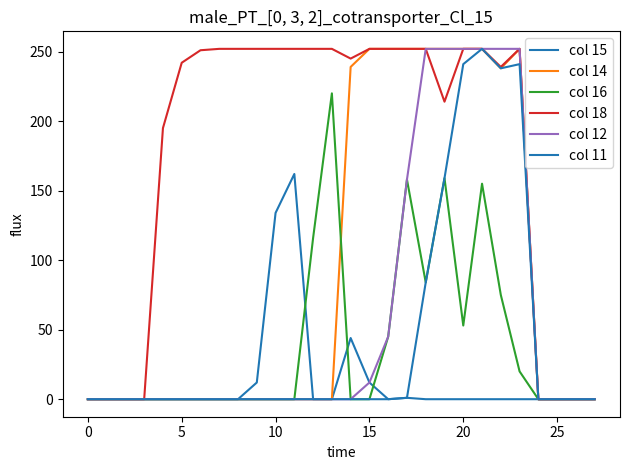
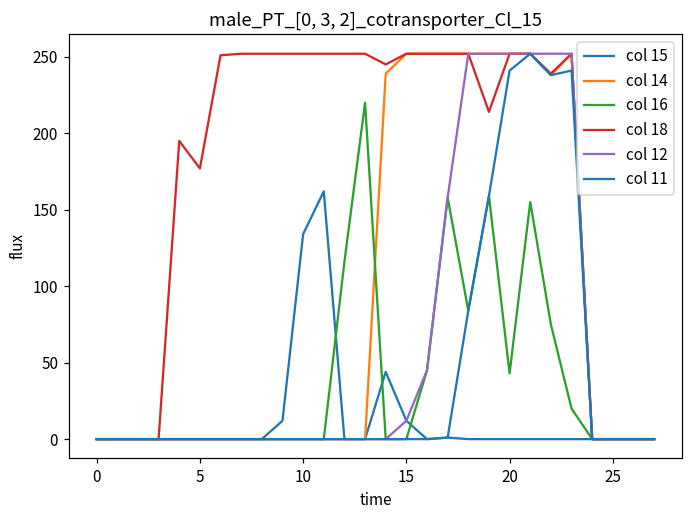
col 18, 5: 242 -> 177
col 16, 20: 53 -> 43
